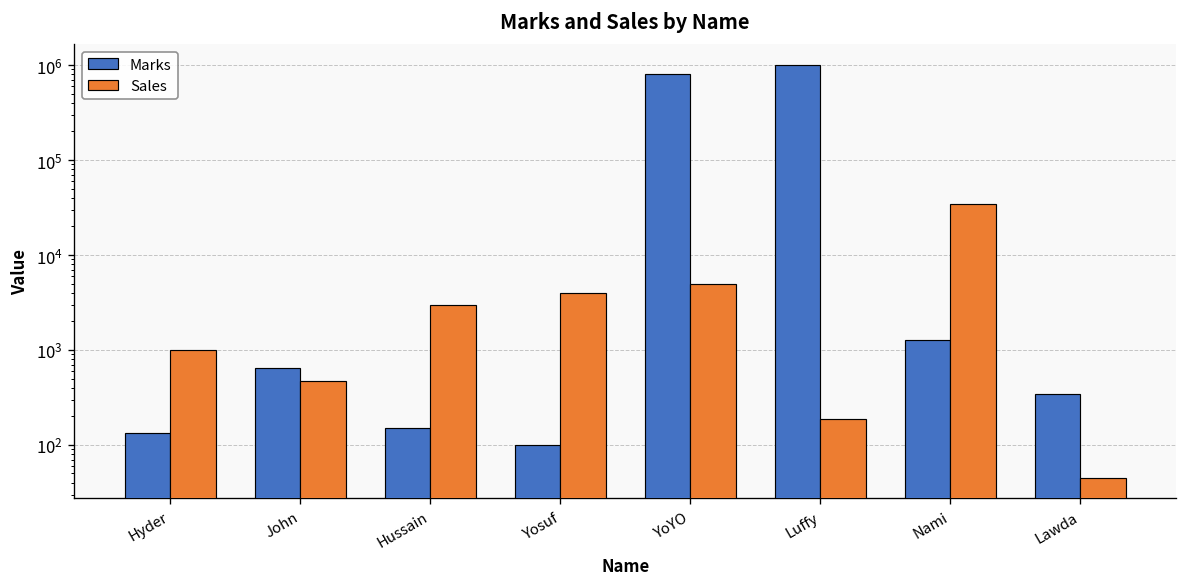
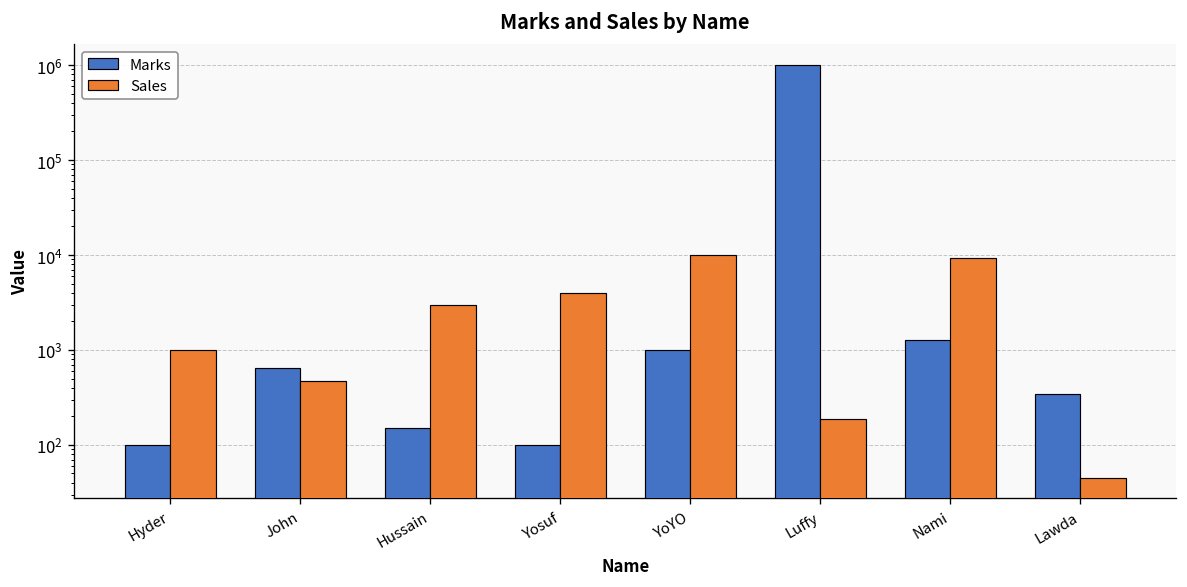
Marks, Hyder: 130 -> 100
Marks, YoYO: 800000 -> 1000
Sales, YoYO: 5000 -> 10000
Sales, Nami: 30000 -> 9000
